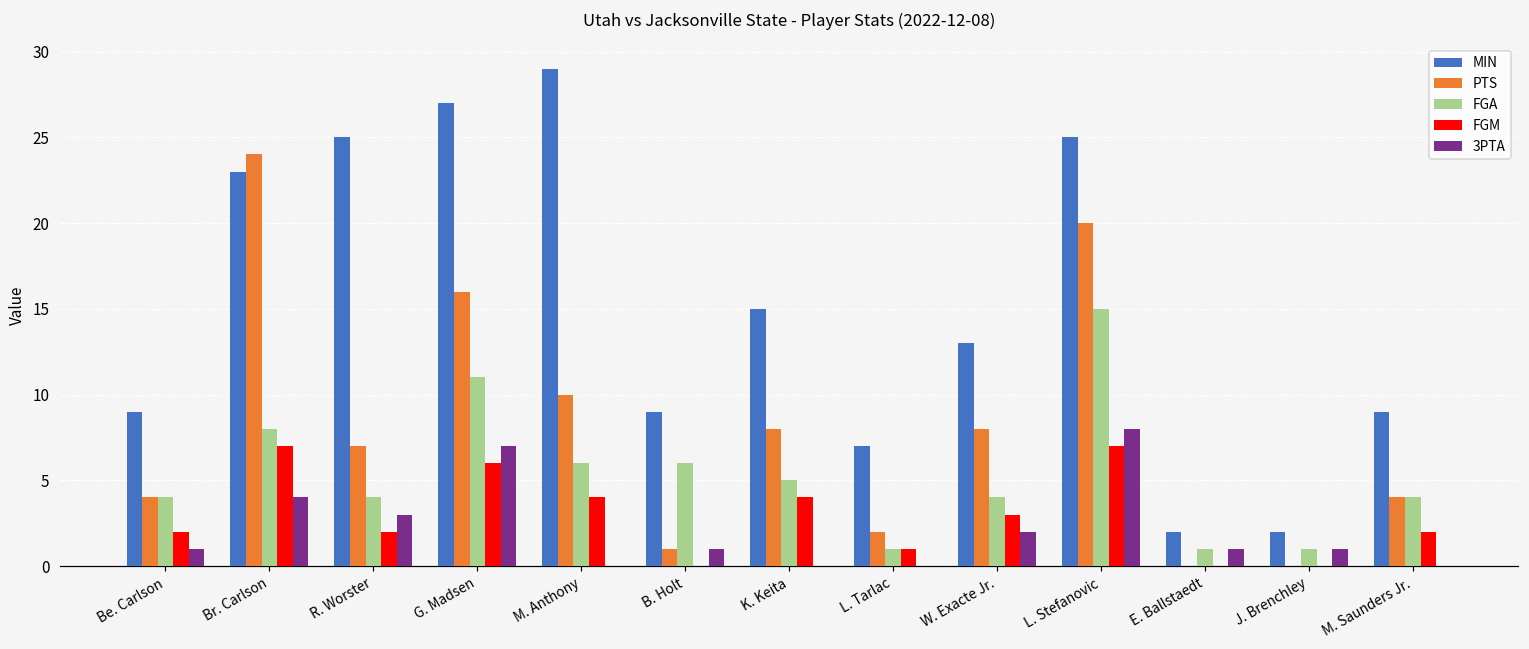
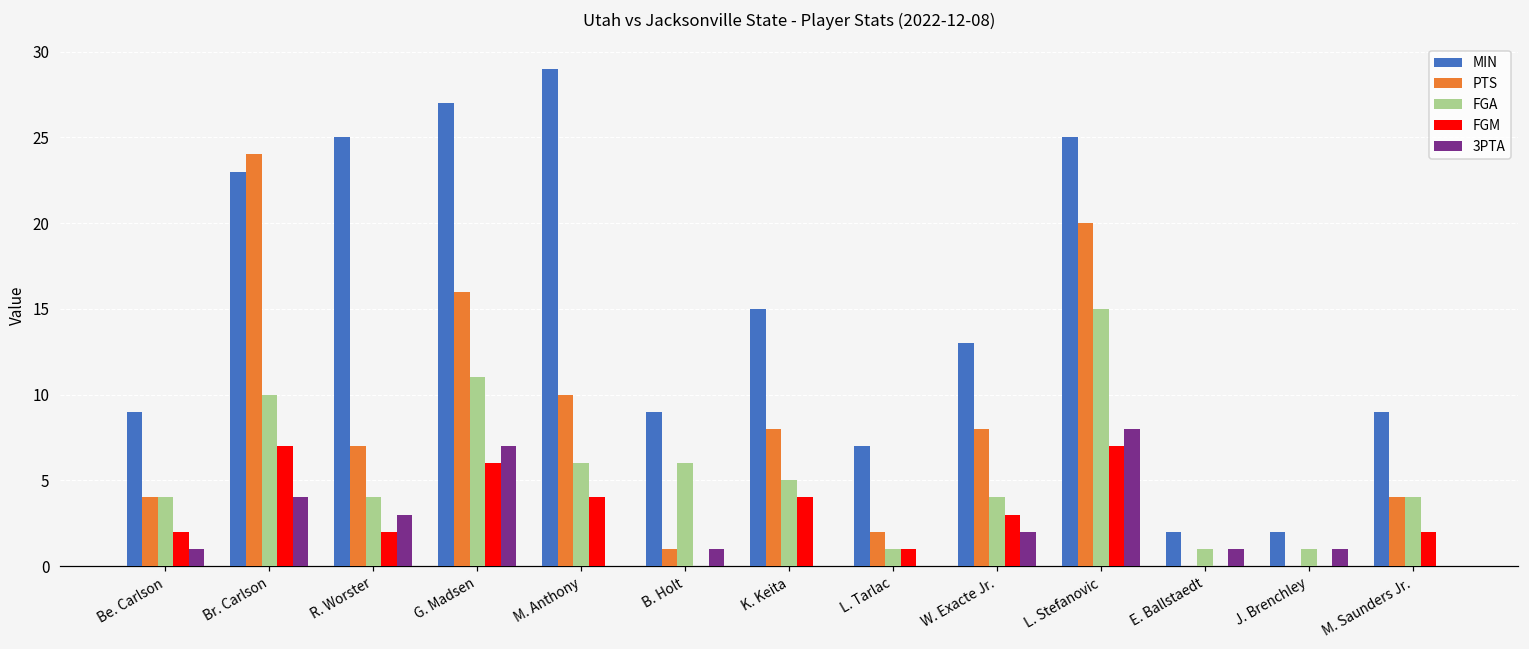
FGA, Br. Carlson: 8 -> 10
